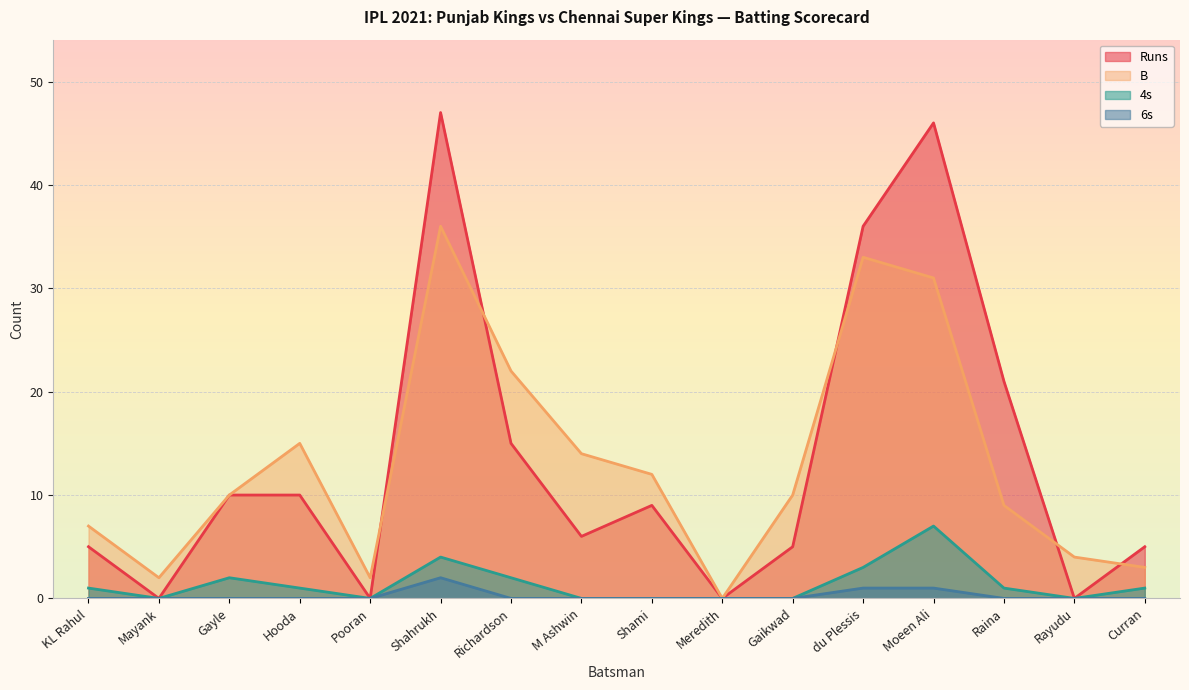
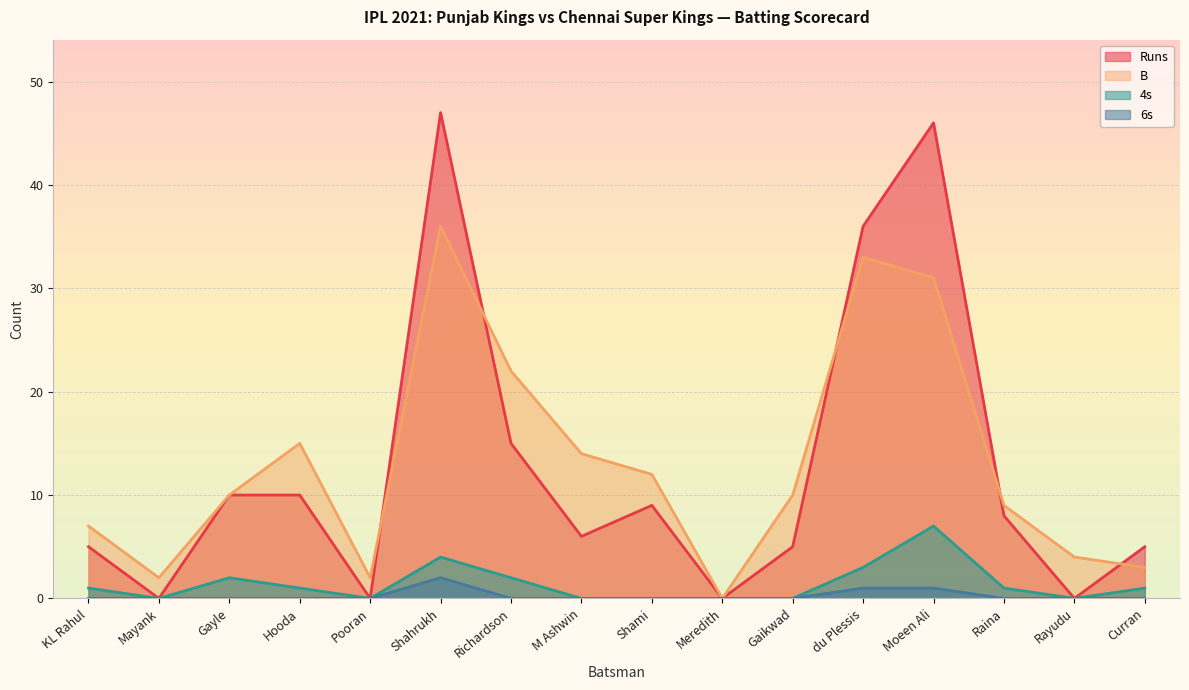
Runs, Raina: 21 -> 8
